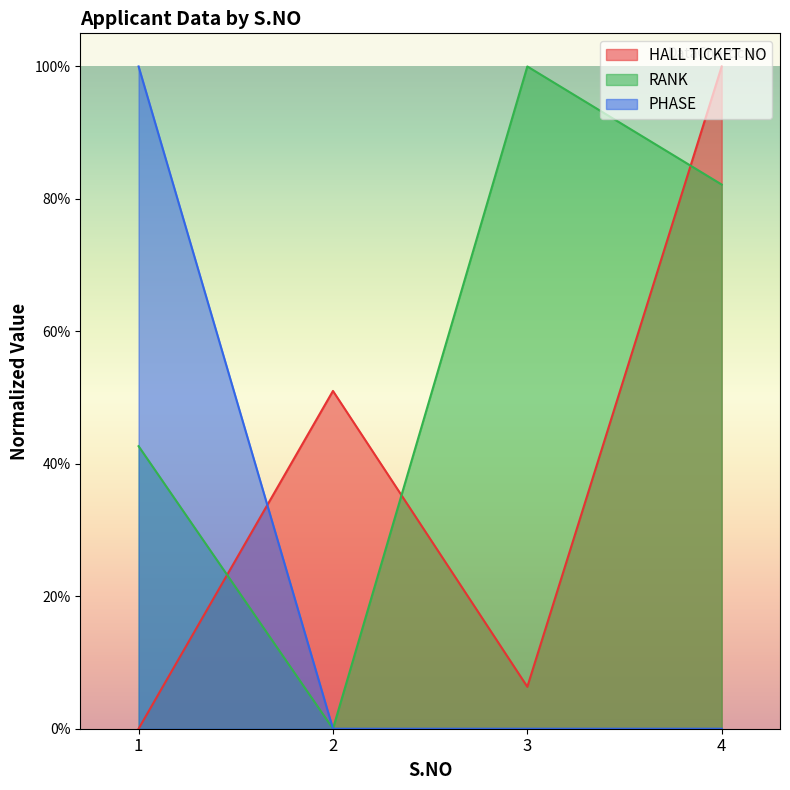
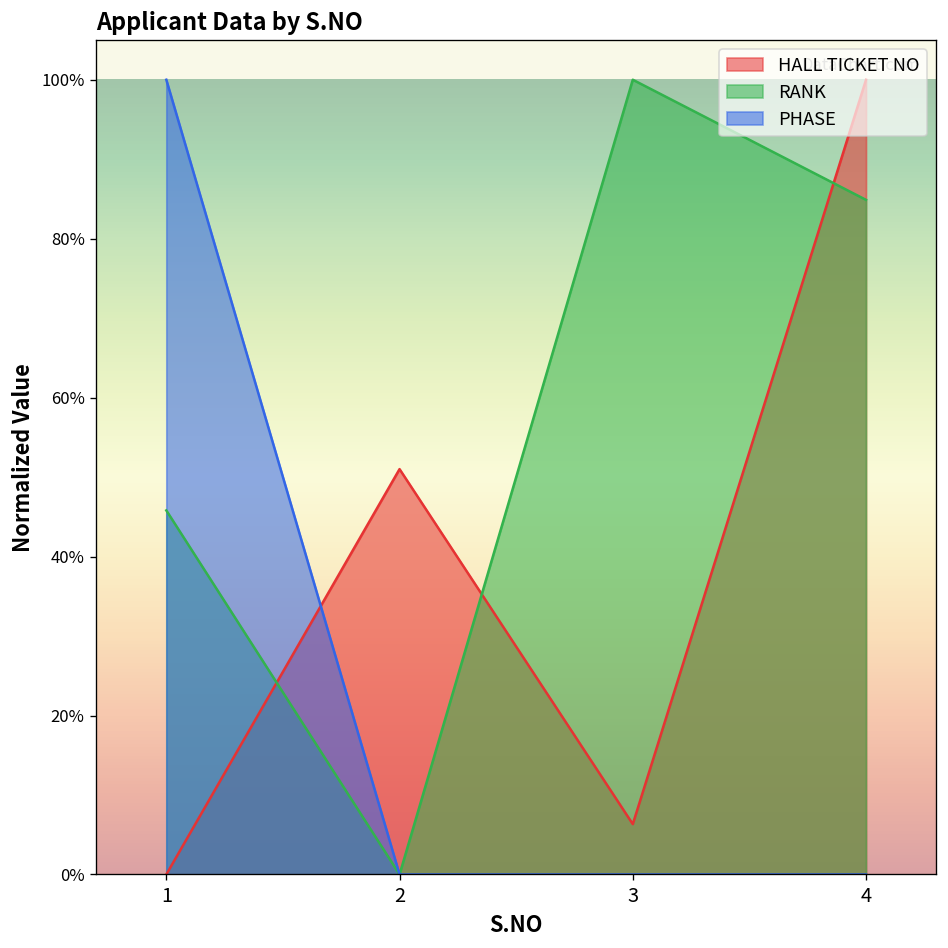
RANK, 1: 43% -> 46%
RANK, 4: 82% -> 85%
